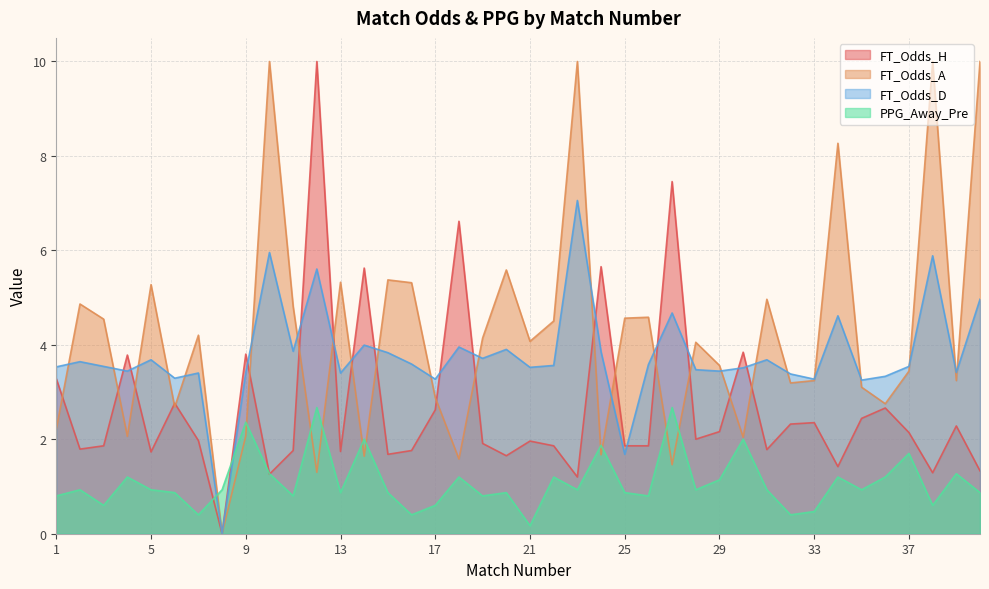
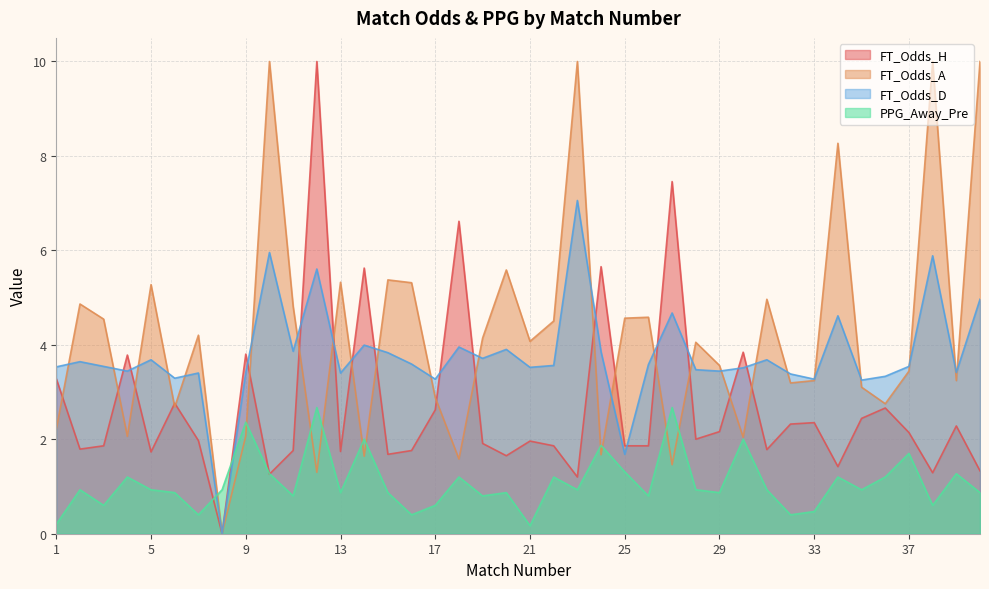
PPG_Away_Pre, 1: 0.8 -> 0.2
PPG_Away_Pre, 25: 0.9 -> 1.3
PPG_Away_Pre, 29: 1.1 -> 0.9
